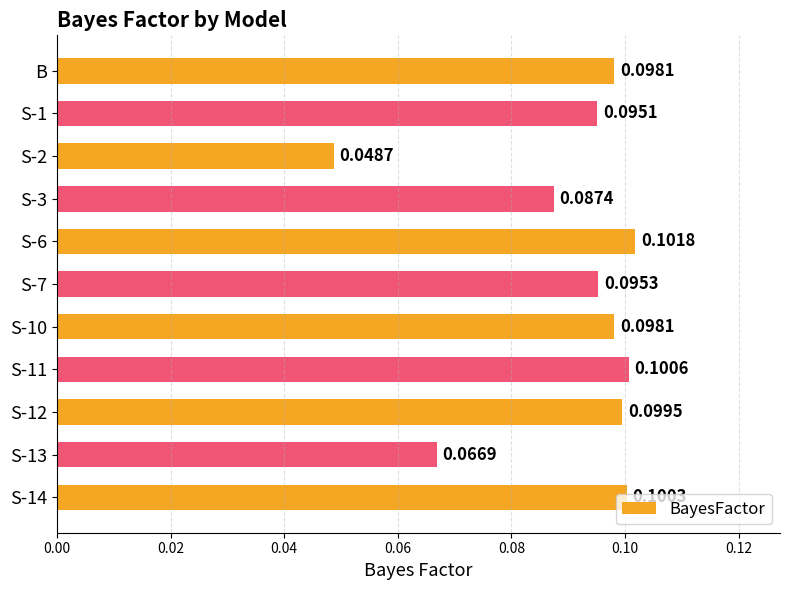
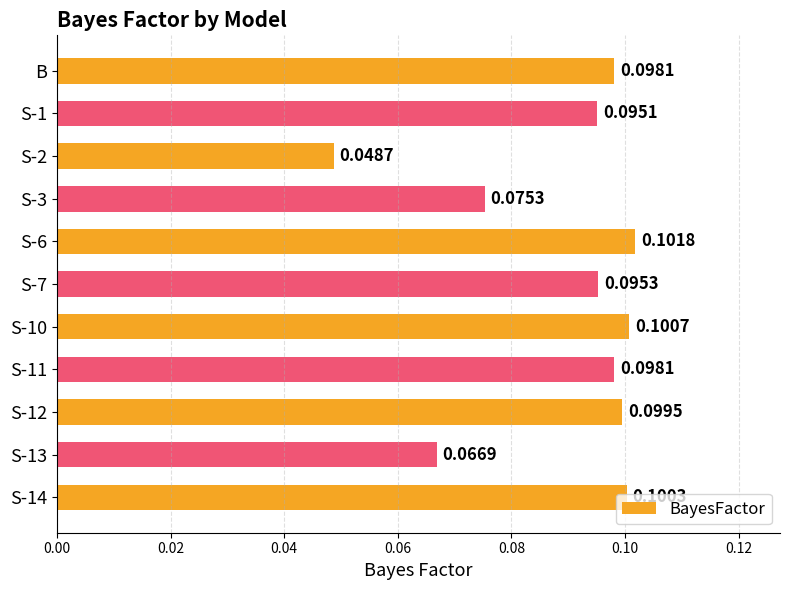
S-3: 0.0874 -> 0.0753
S-10: 0.0981 -> 0.1007
S-11: 0.1006 -> 0.0981
